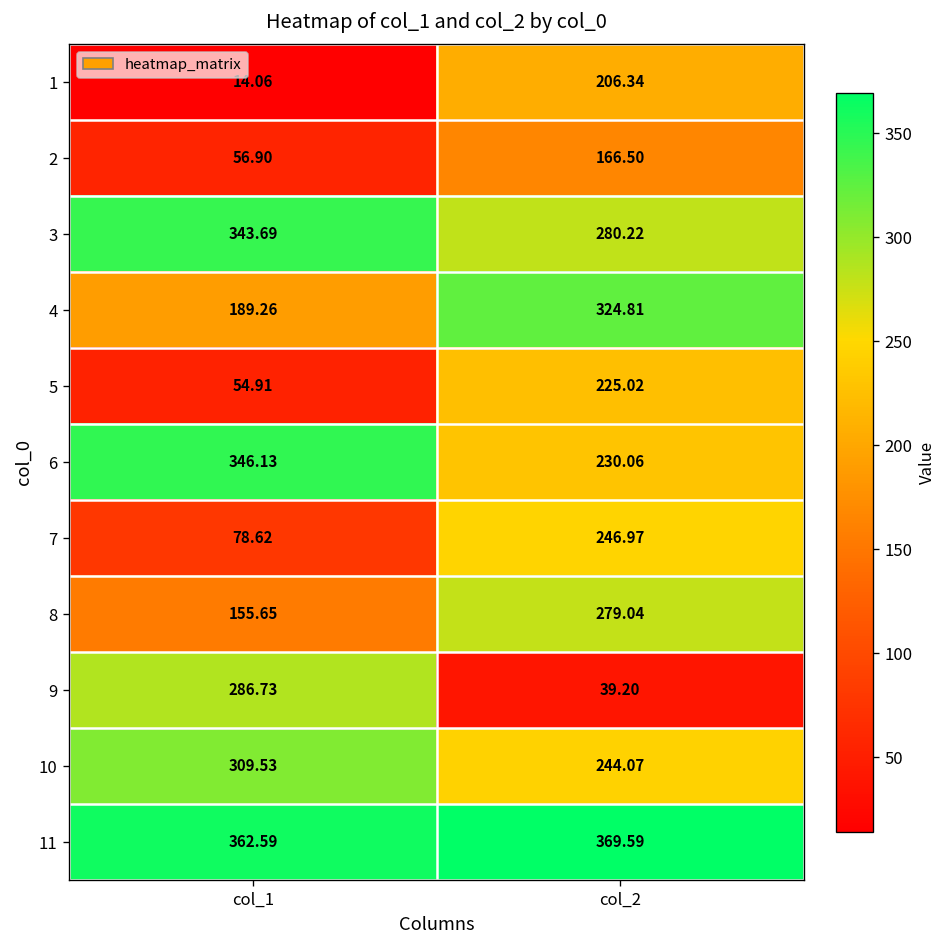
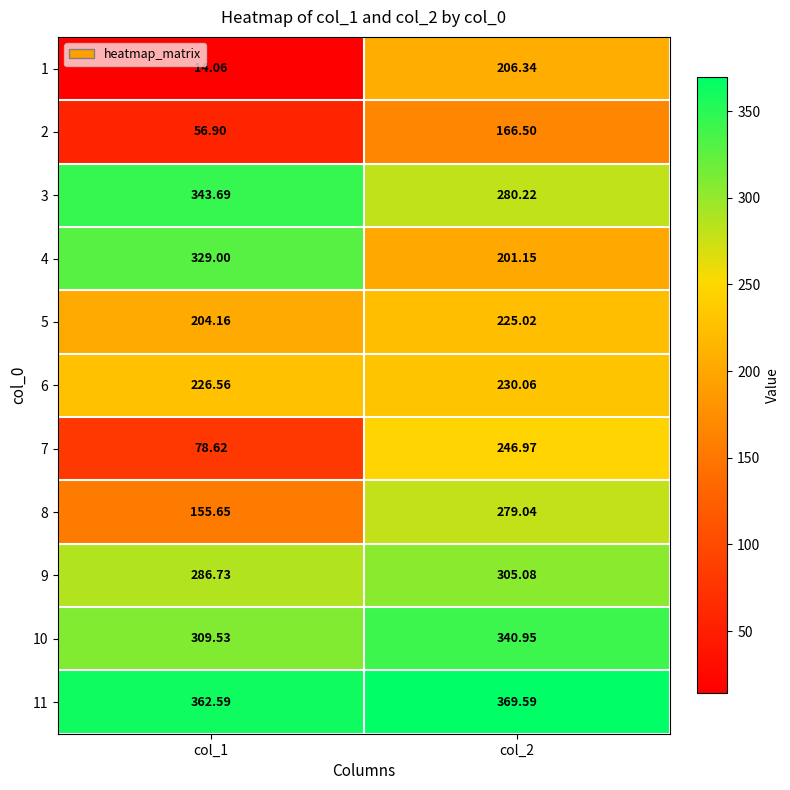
4, col_1: 189.26 -> 329.00
4, col_2: 324.81 -> 201.15
5, col_1: 54.91 -> 204.16
6, col_1: 346.13 -> 226.56
9, col_2: 39.20 -> 305.08
10, col_2: 244.07 -> 340.95
